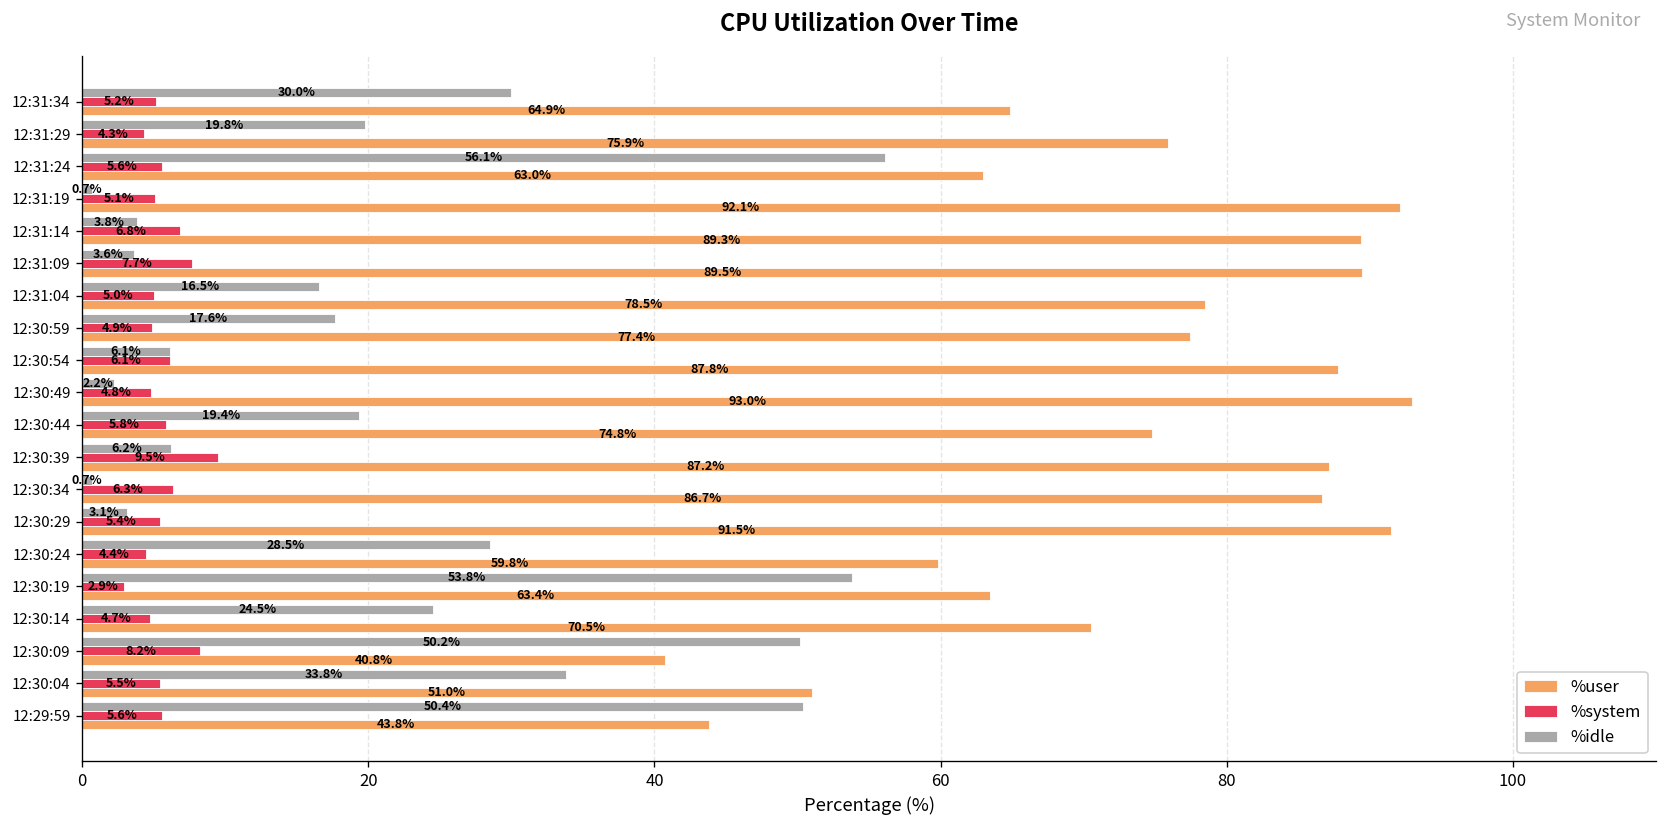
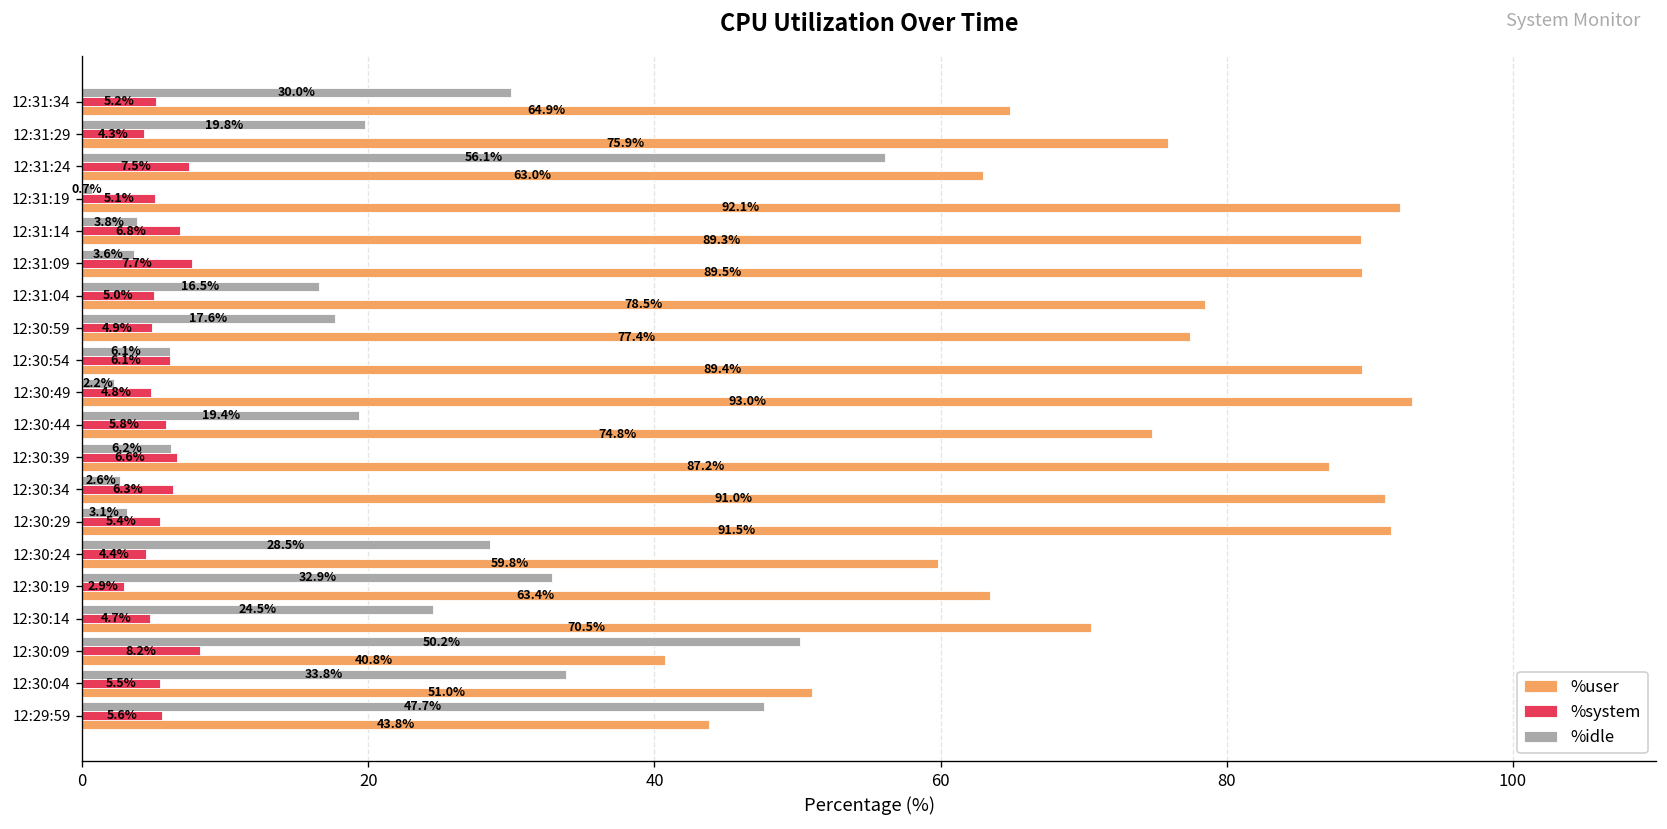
%system, 12:31:24: 5.6% -> 7.5%
%user, 12:30:54: 87.8% -> 89.4%
%system, 12:30:39: 9.5% -> 6.6%
%idle, 12:30:34: 0.7% -> 2.6%
%user, 12:30:34: 86.7% -> 91.0%
%idle, 12:30:19: 53.8% -> 32.9%
%idle, 12:29:59: 50.4% -> 47.7%
